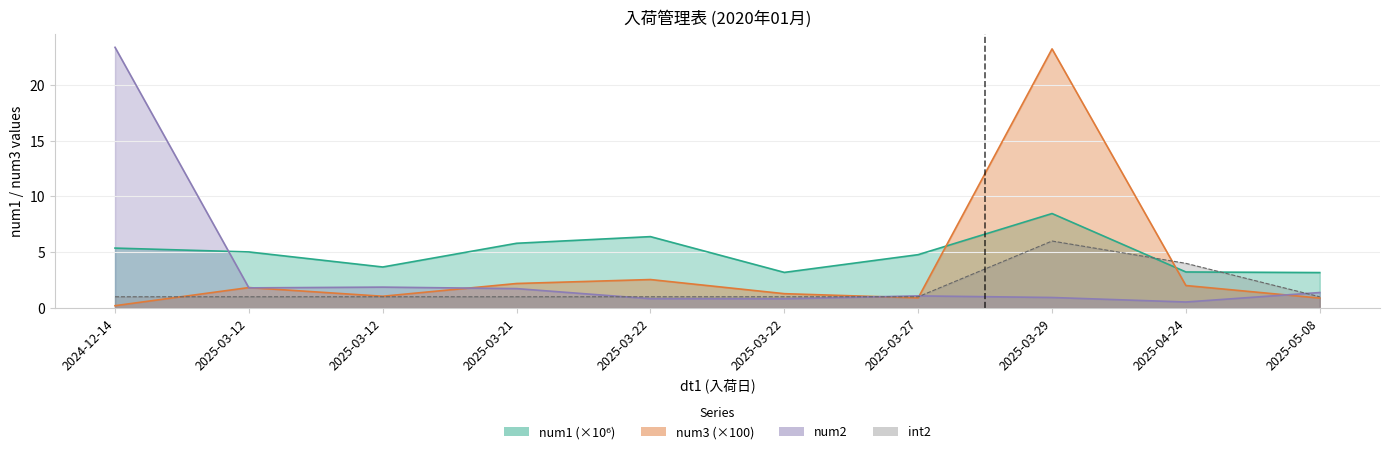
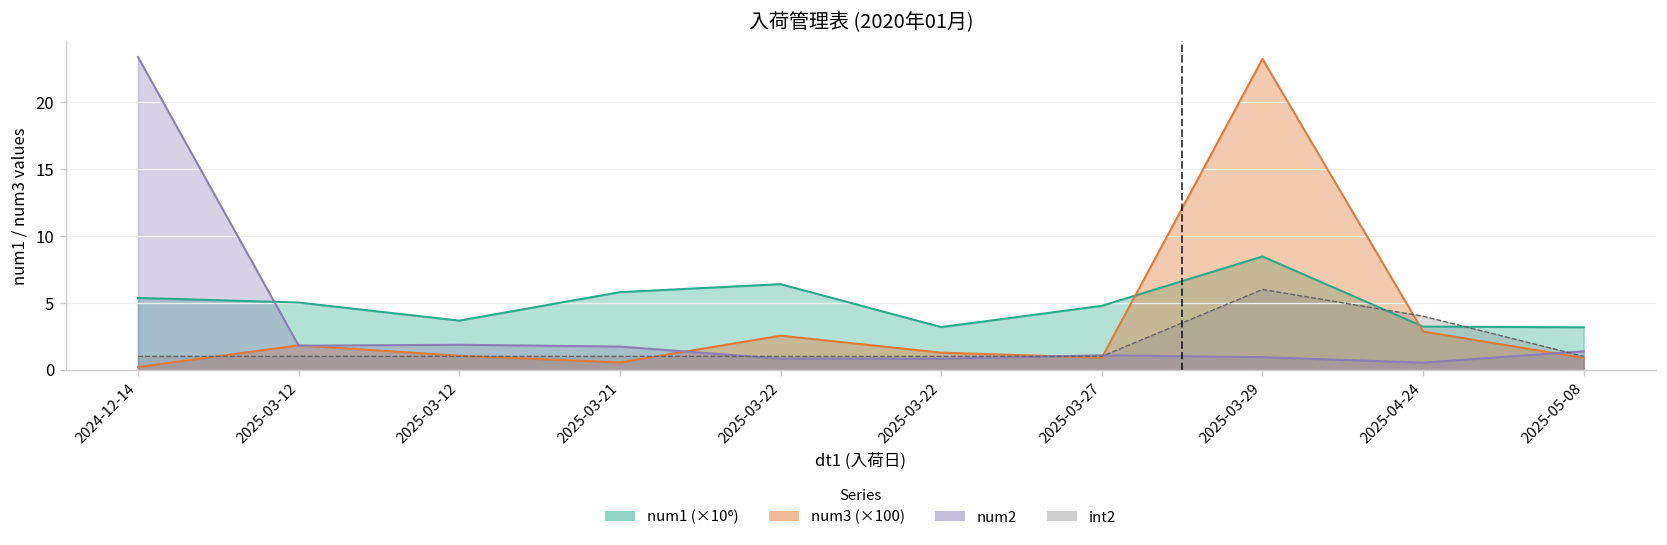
num3 (×100), 2025-03-21: 2.2 -> 0.5
num3 (×100), 2025-04-24: 2.0 -> 2.9
